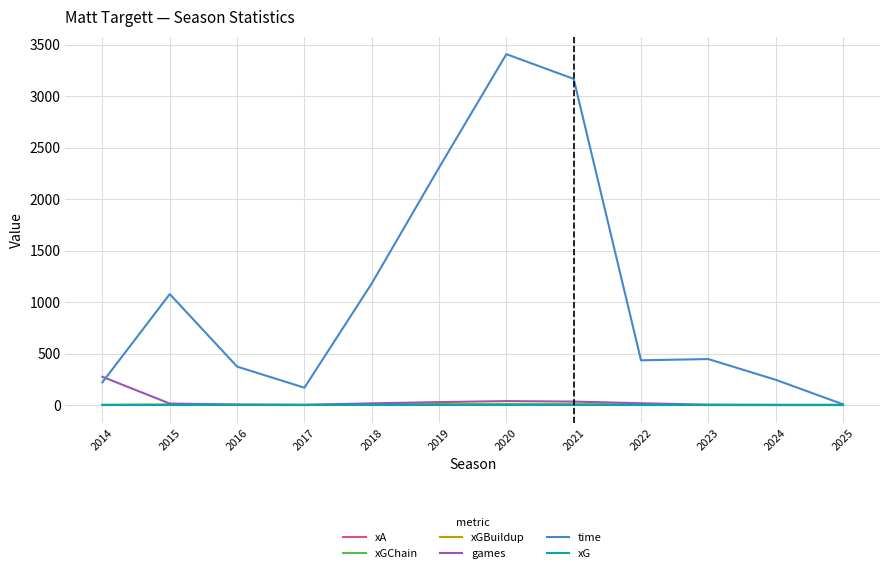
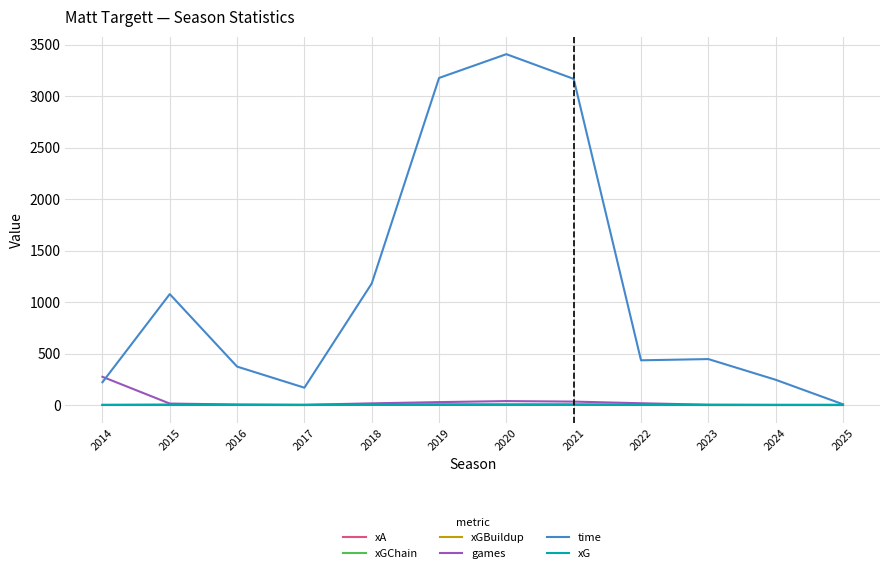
time, 2019: 2310 -> 3180
